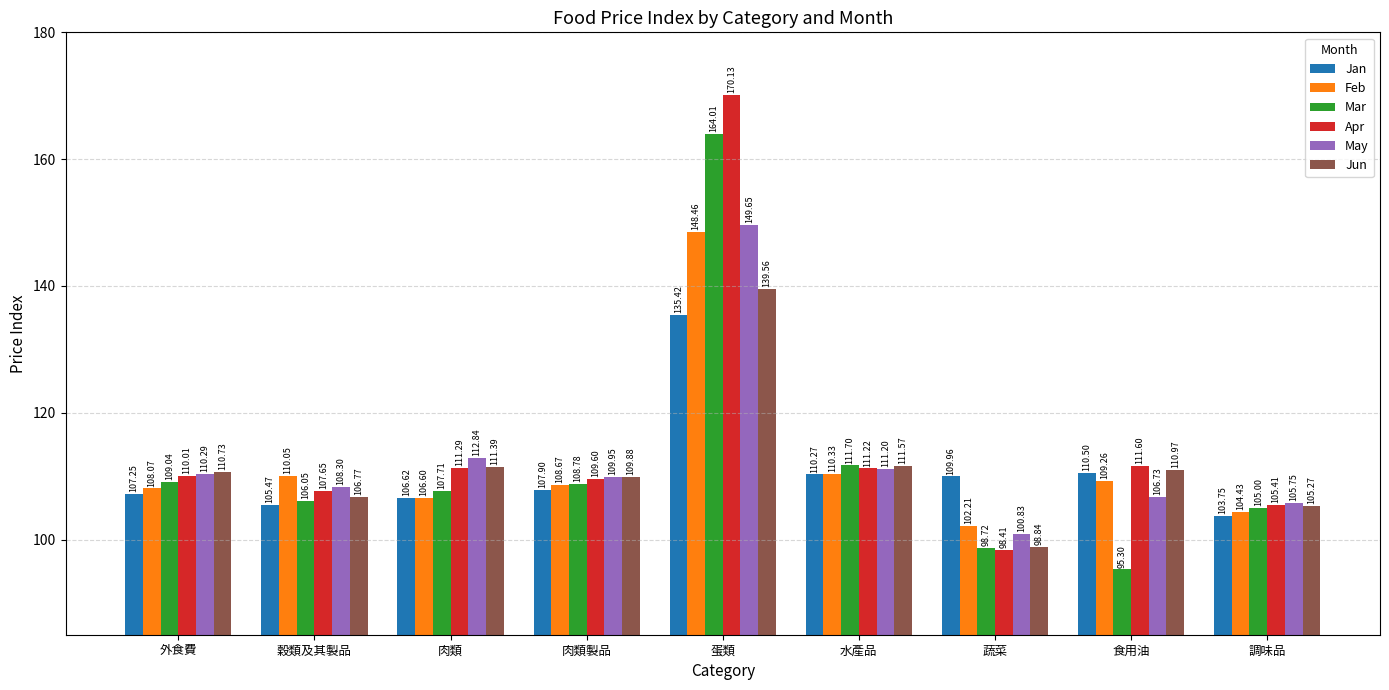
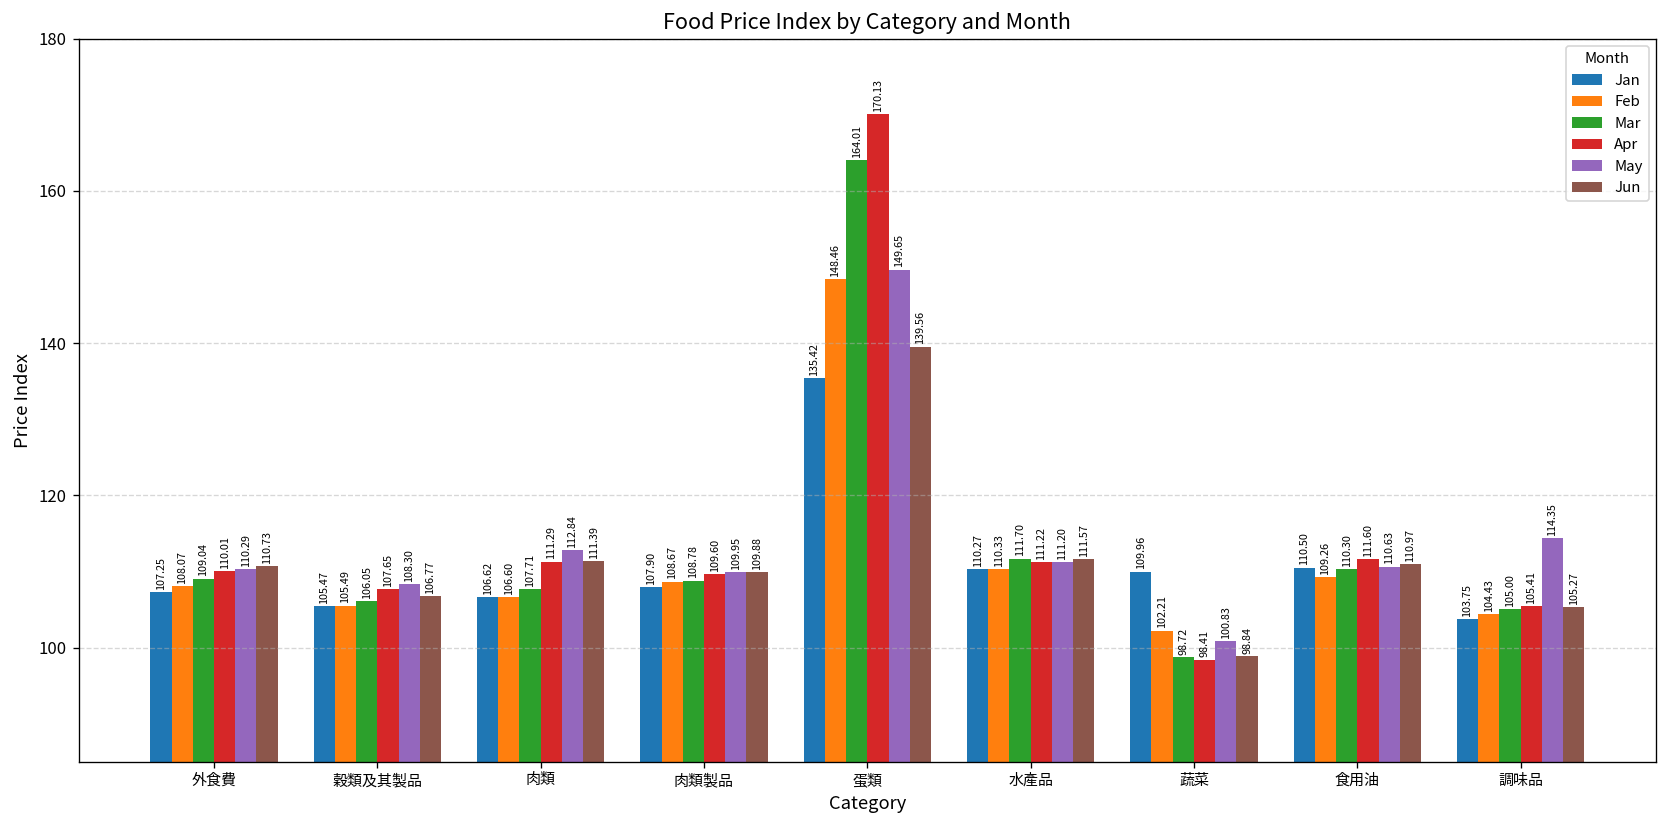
Feb, 穀類及其製品: 110.05 -> 105.49
Mar, 食用油: 95.30 -> 110.30
May, 食用油: 106.73 -> 110.63
May, 調味品: 105.75 -> 114.35
